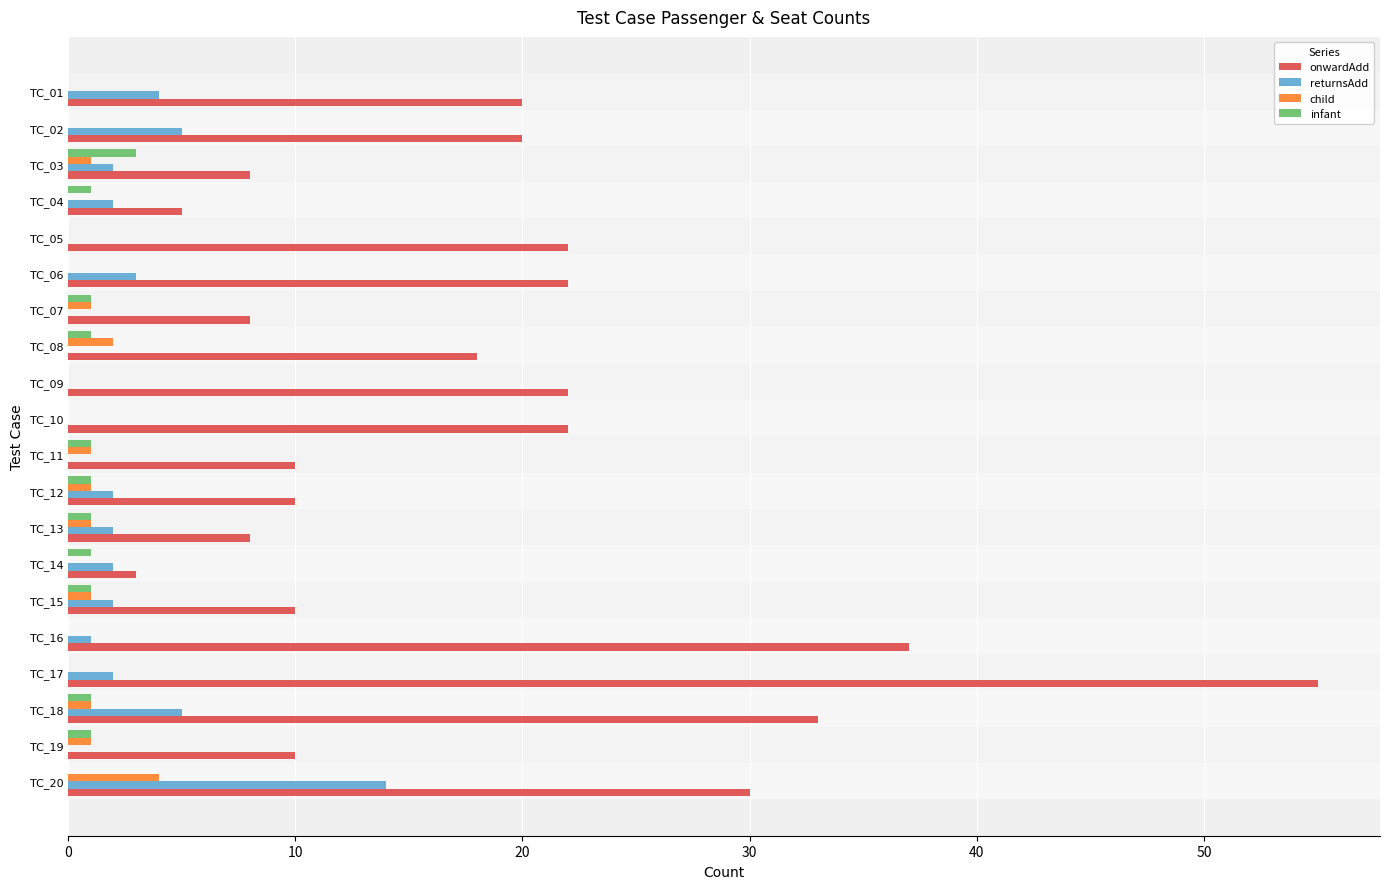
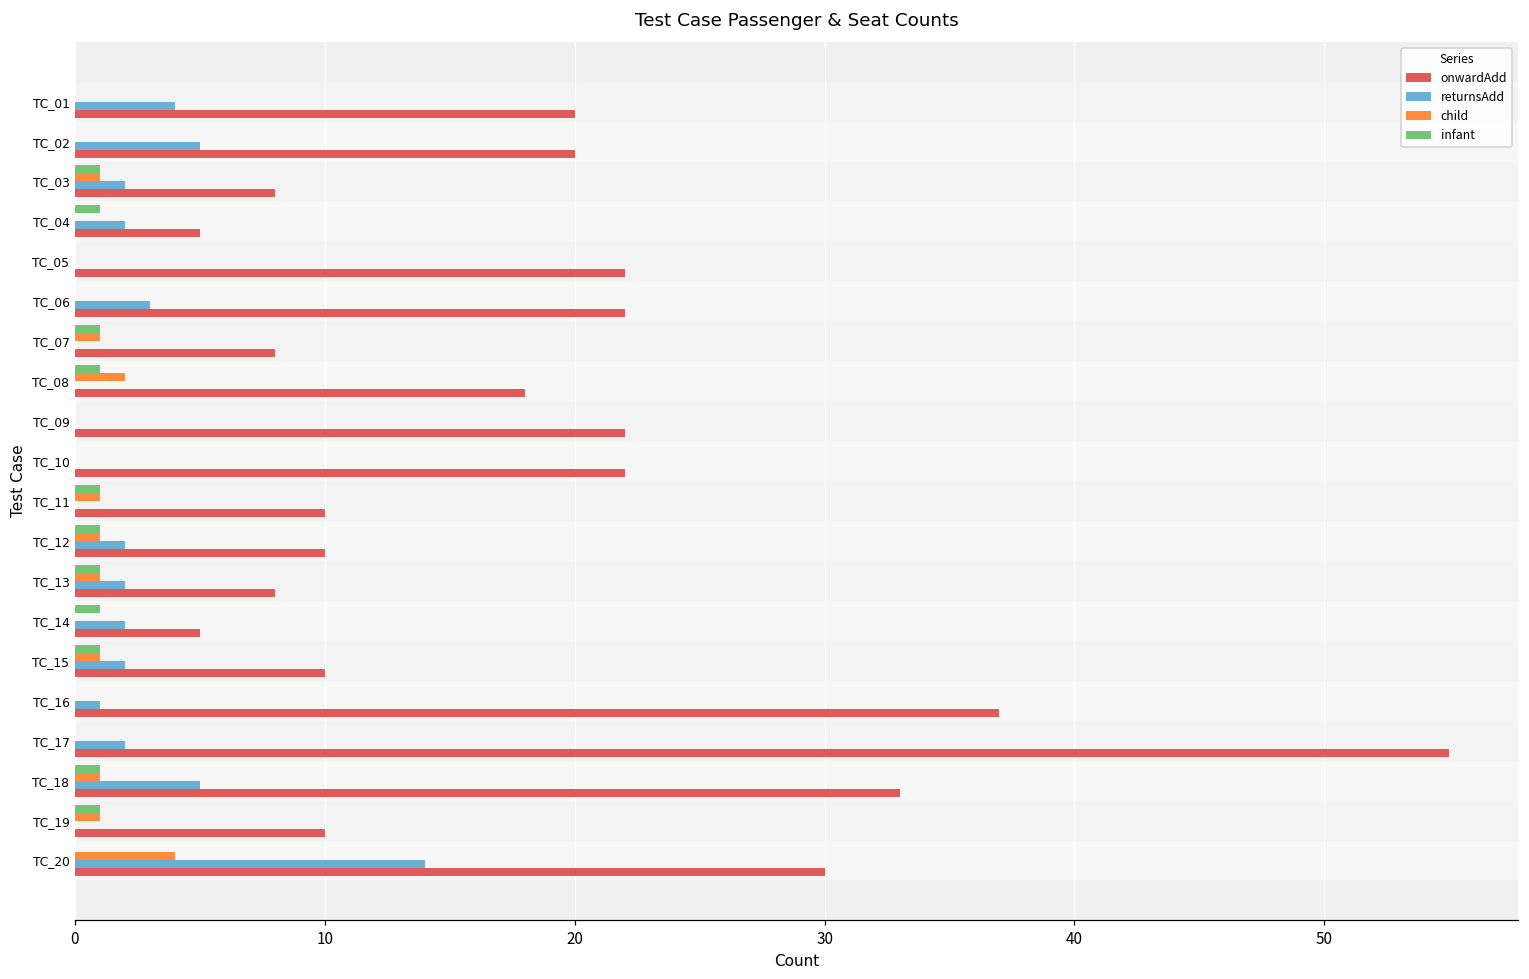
infant, TC_03: 3 -> 1
onwardAdd, TC_14: 3 -> 5
